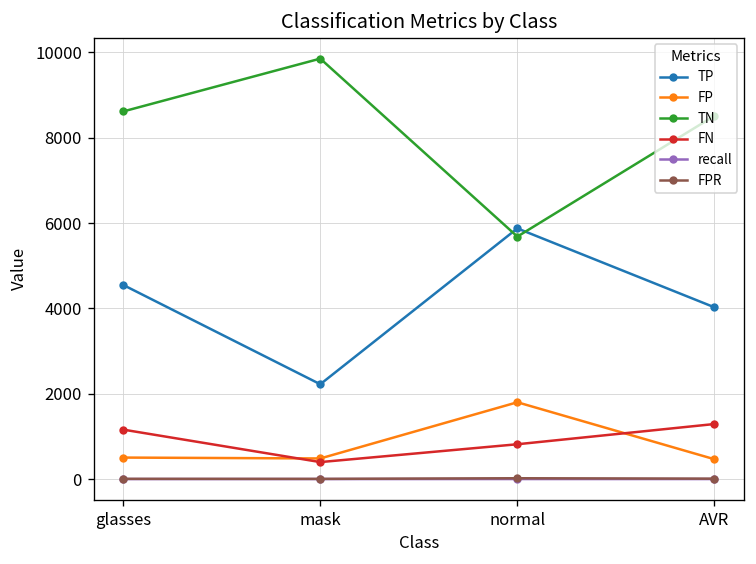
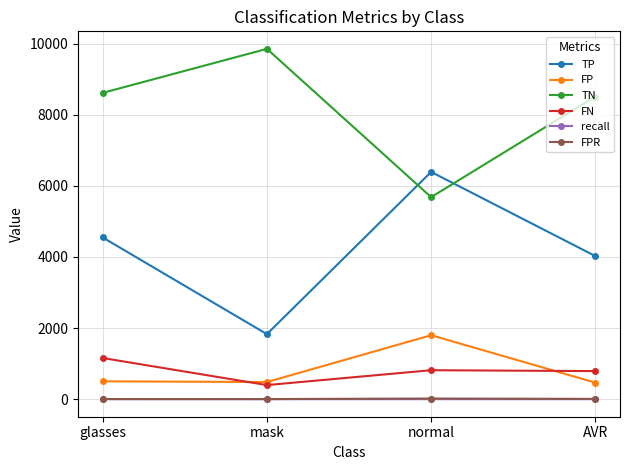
TP, mask: 2200 -> 1800
TP, normal: 5900 -> 6400
FN, AVR: 1300 -> 800
